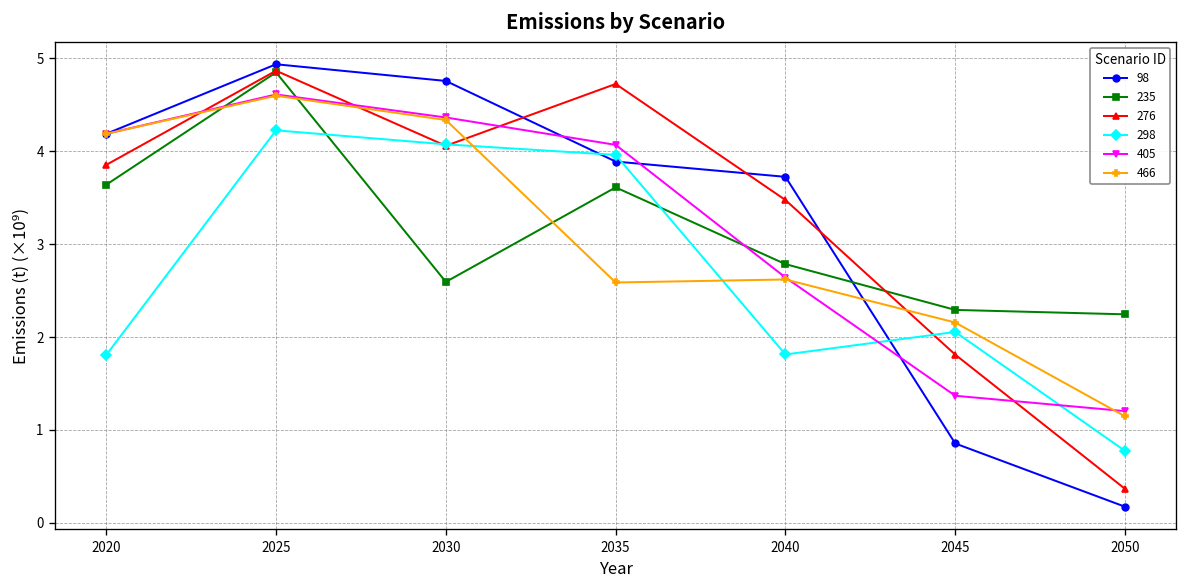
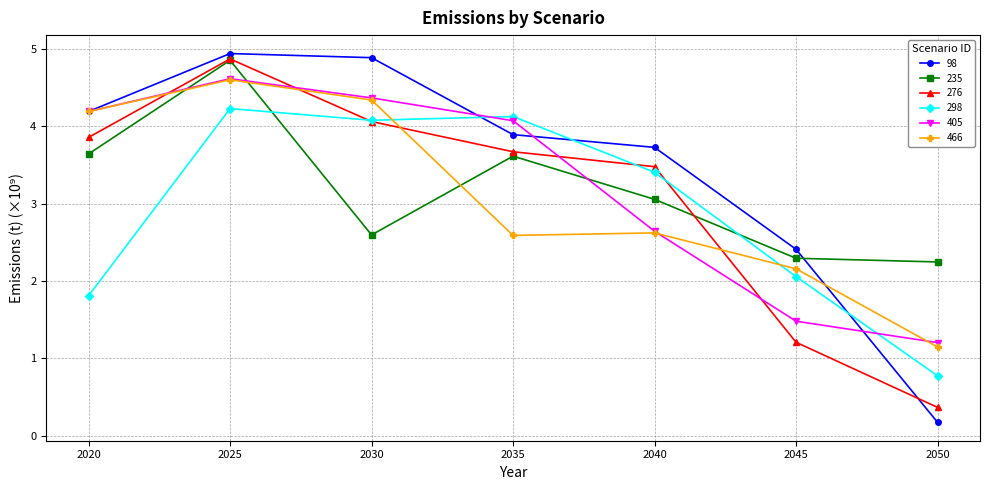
98, 2030: 4.8 -> 4.9
276, 2035: 4.7 -> 3.7
298, 2035: 4.0 -> 4.1
235, 2040: 2.8 -> 3.1
298, 2040: 1.8 -> 3.4
98, 2045: 0.9 -> 2.4
276, 2045: 1.8 -> 1.2
405, 2045: 1.4 -> 1.5
